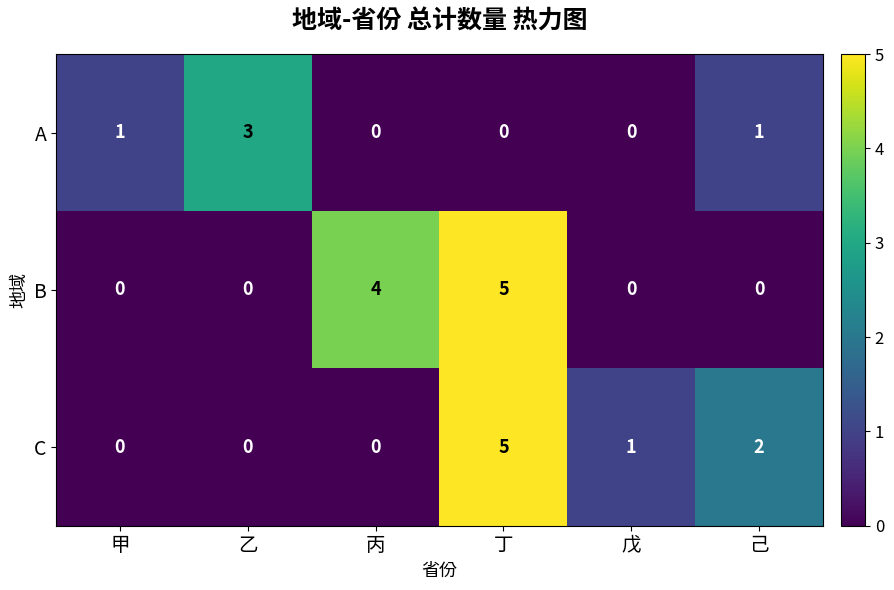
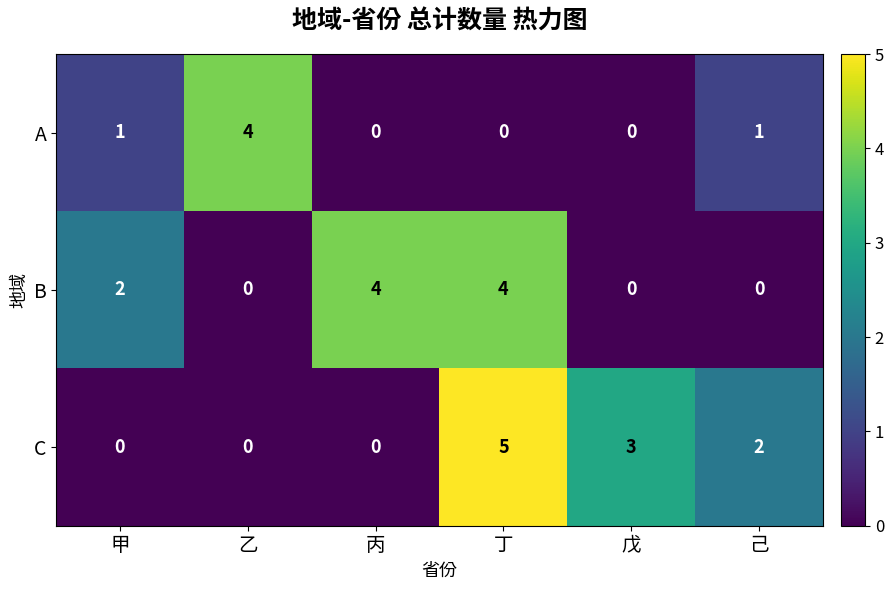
A, 乙: 3 -> 4
B, 甲: 0 -> 2
B, 丁: 5 -> 4
C, 戊: 1 -> 3
